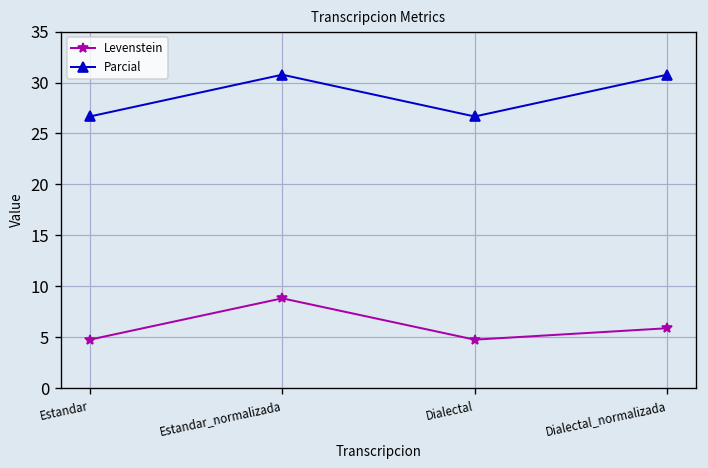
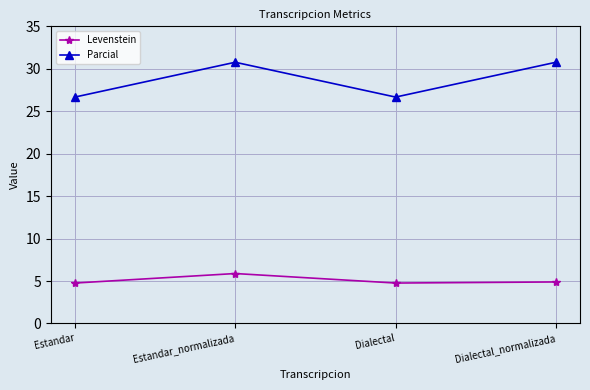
Levenstein, Estandar_normalizada: 9 -> 6
Levenstein, Dialectal_normalizada: 6 -> 5
